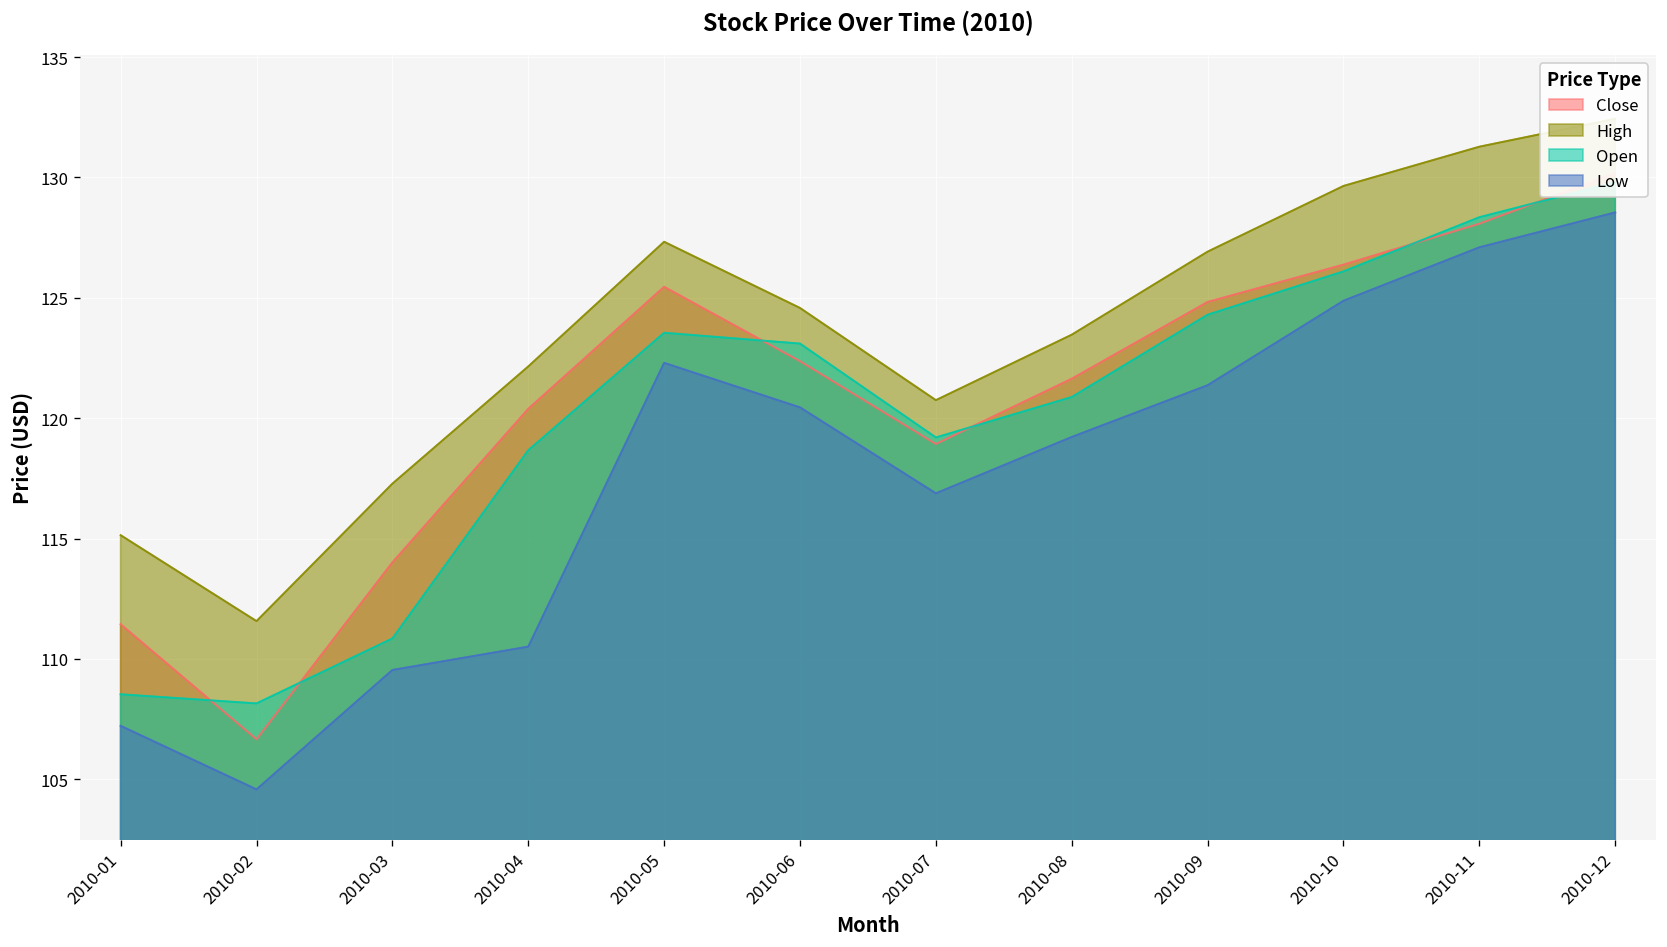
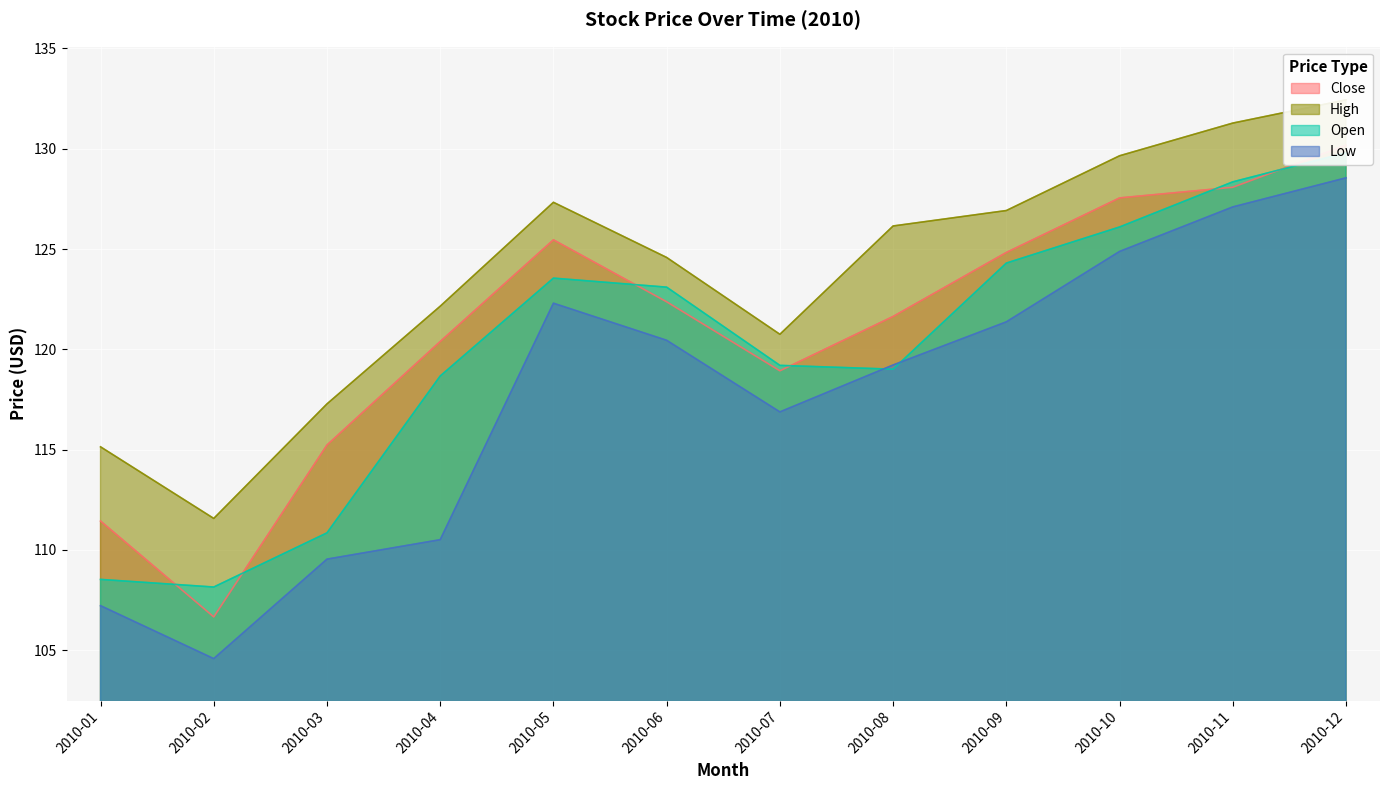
Close, 2010-03: 114.0 -> 115.2
High, 2010-08: 123.5 -> 126.2
Open, 2010-08: 120.9 -> 119.0
Close, 2010-10: 126.4 -> 127.6
